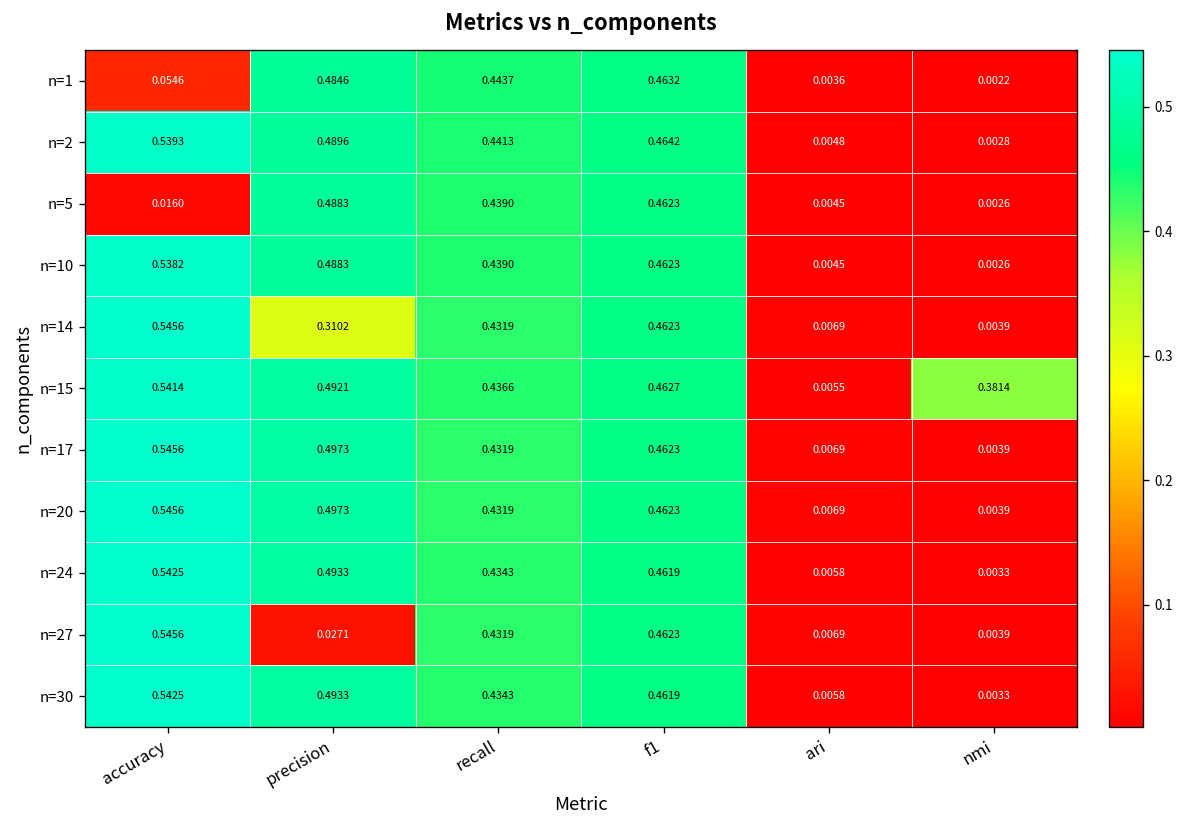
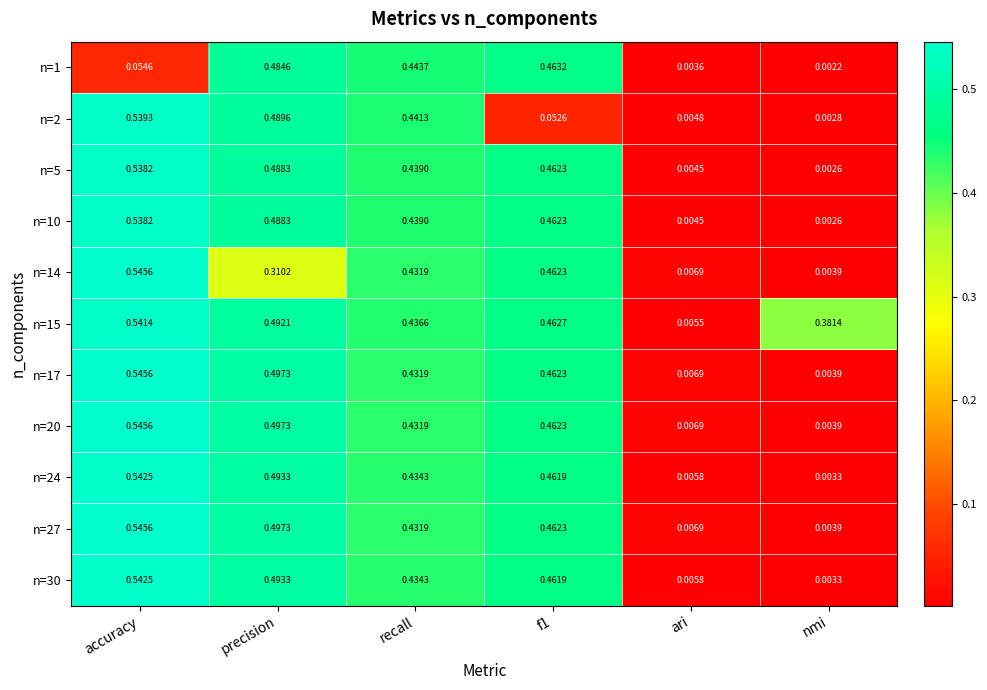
n=2, f1: 0.4642 -> 0.0526
n=5, accuracy: 0.0160 -> 0.5382
n=27, precision: 0.0271 -> 0.4973
